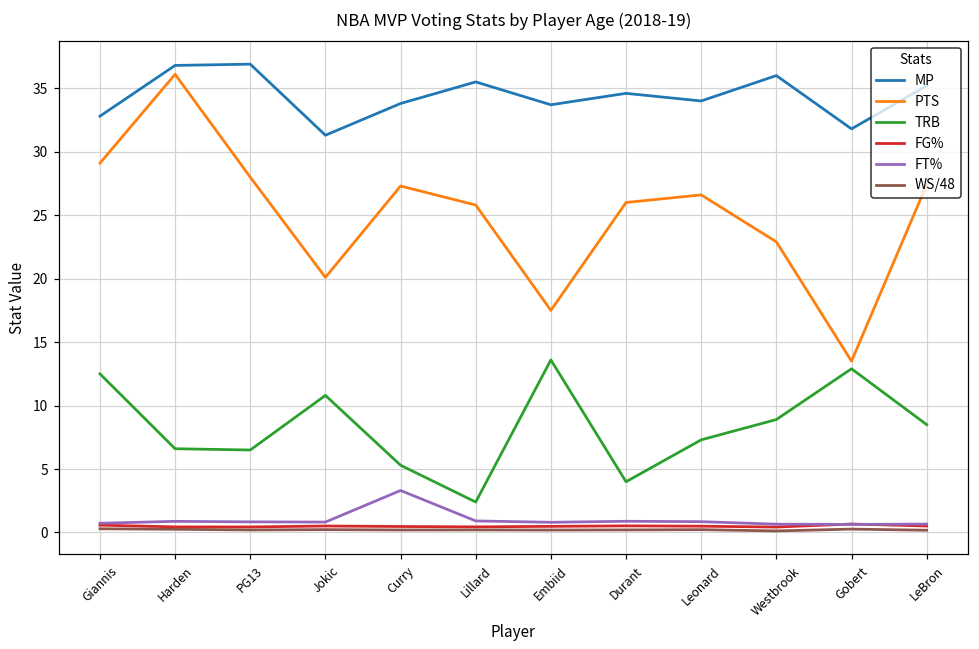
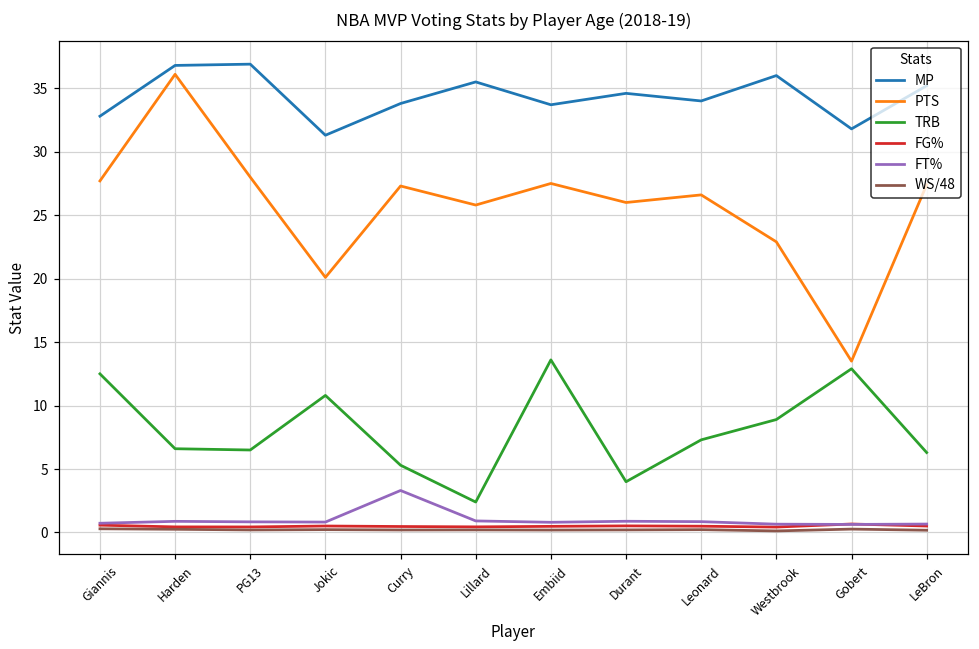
PTS, Giannis: 29.1 -> 27.7
PTS, Embiid: 17.5 -> 27.5
TRB, LeBron: 8.5 -> 6.3
